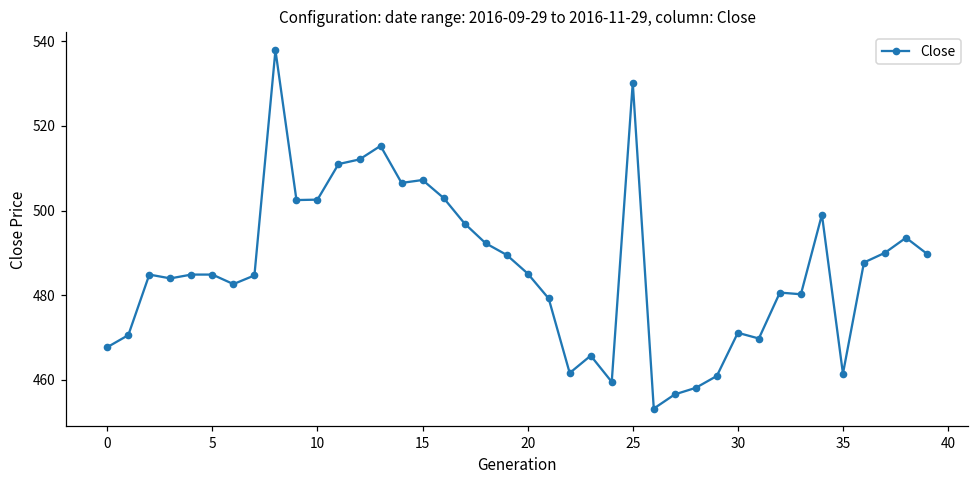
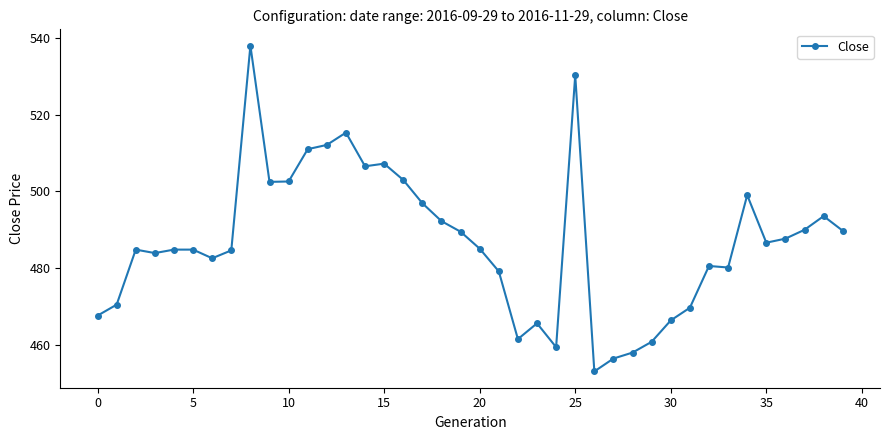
30: 471 -> 467
35: 461 -> 487
